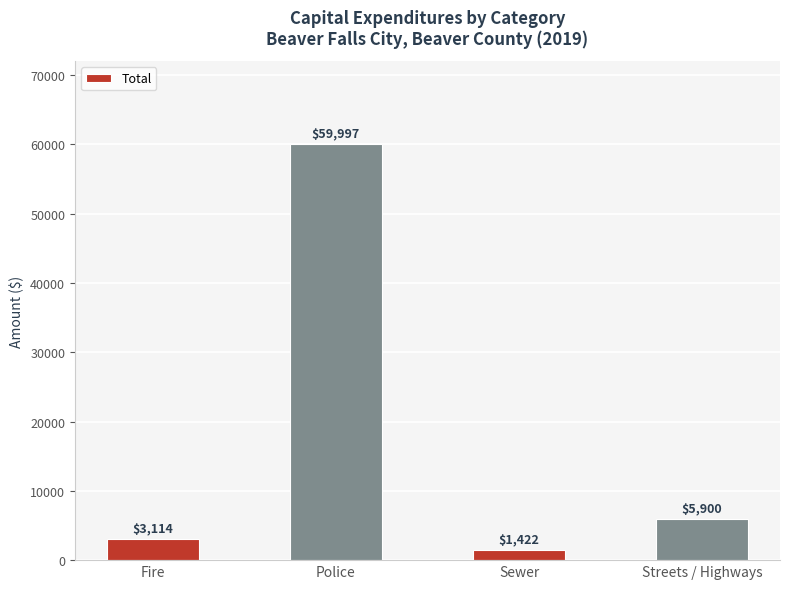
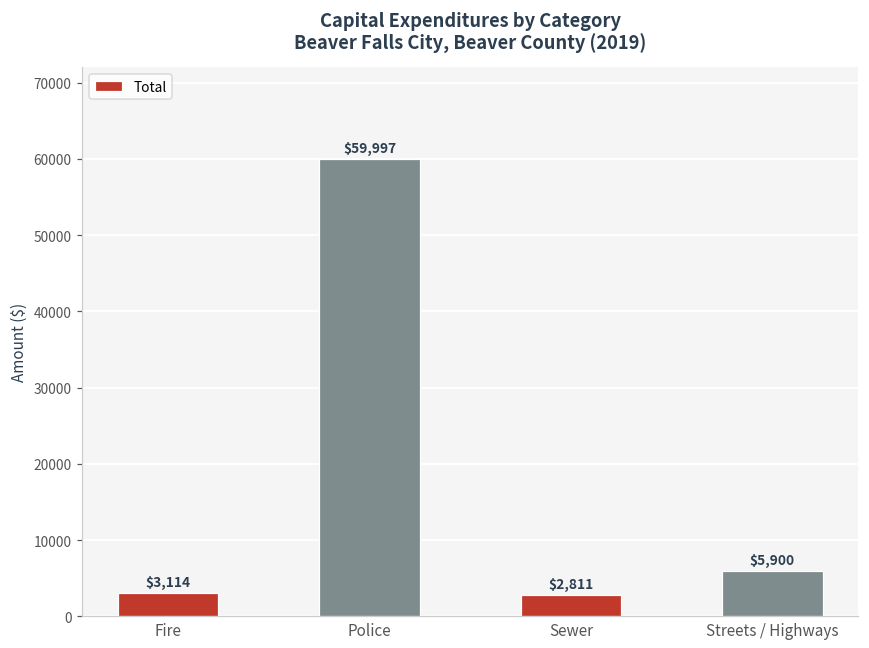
Sewer: $1,422 -> $2,811
